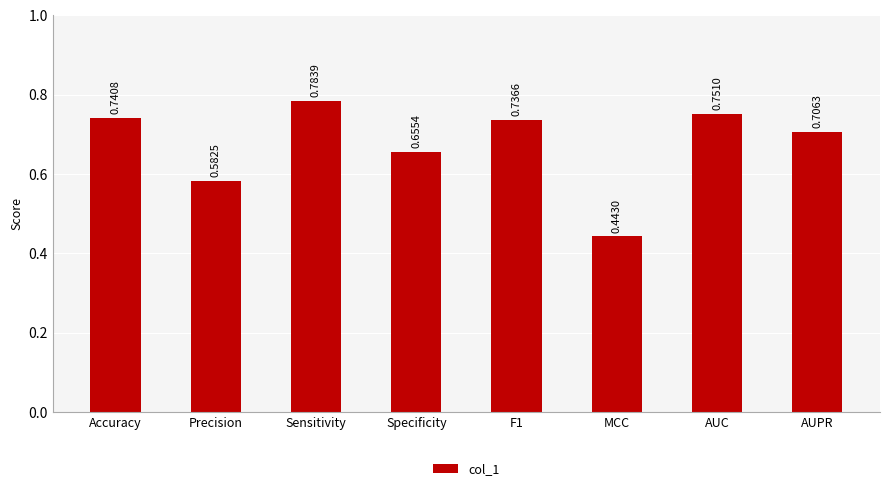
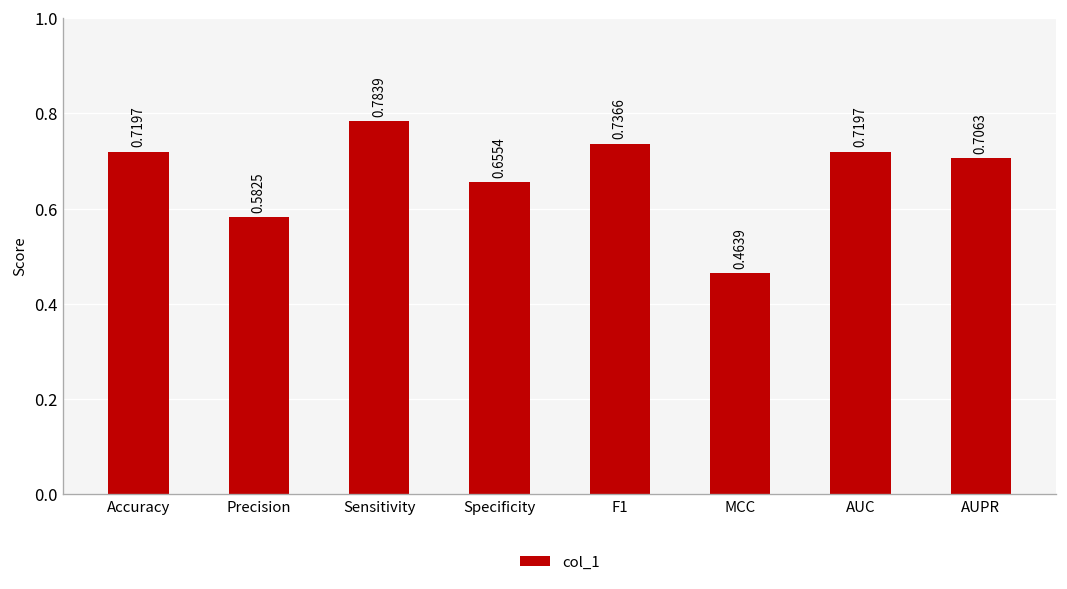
Accuracy: 0.7408 -> 0.7197
MCC: 0.4430 -> 0.4639
AUC: 0.7510 -> 0.7197
